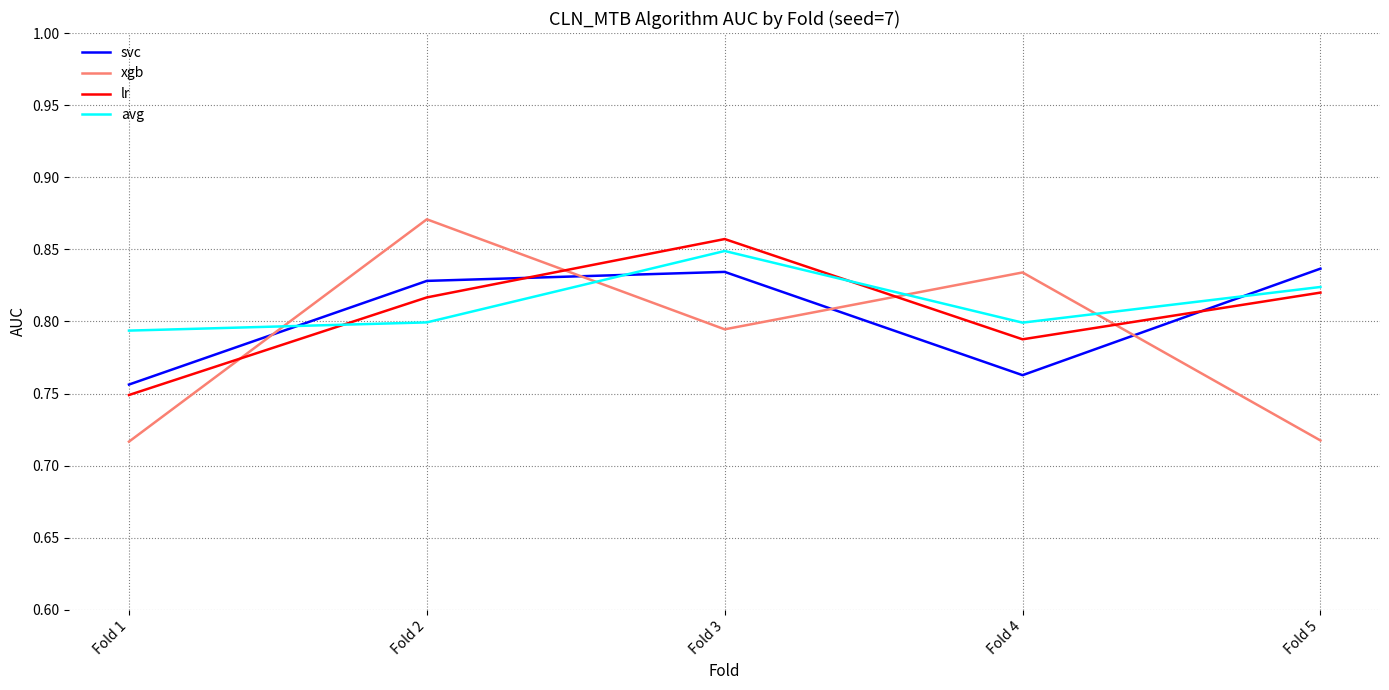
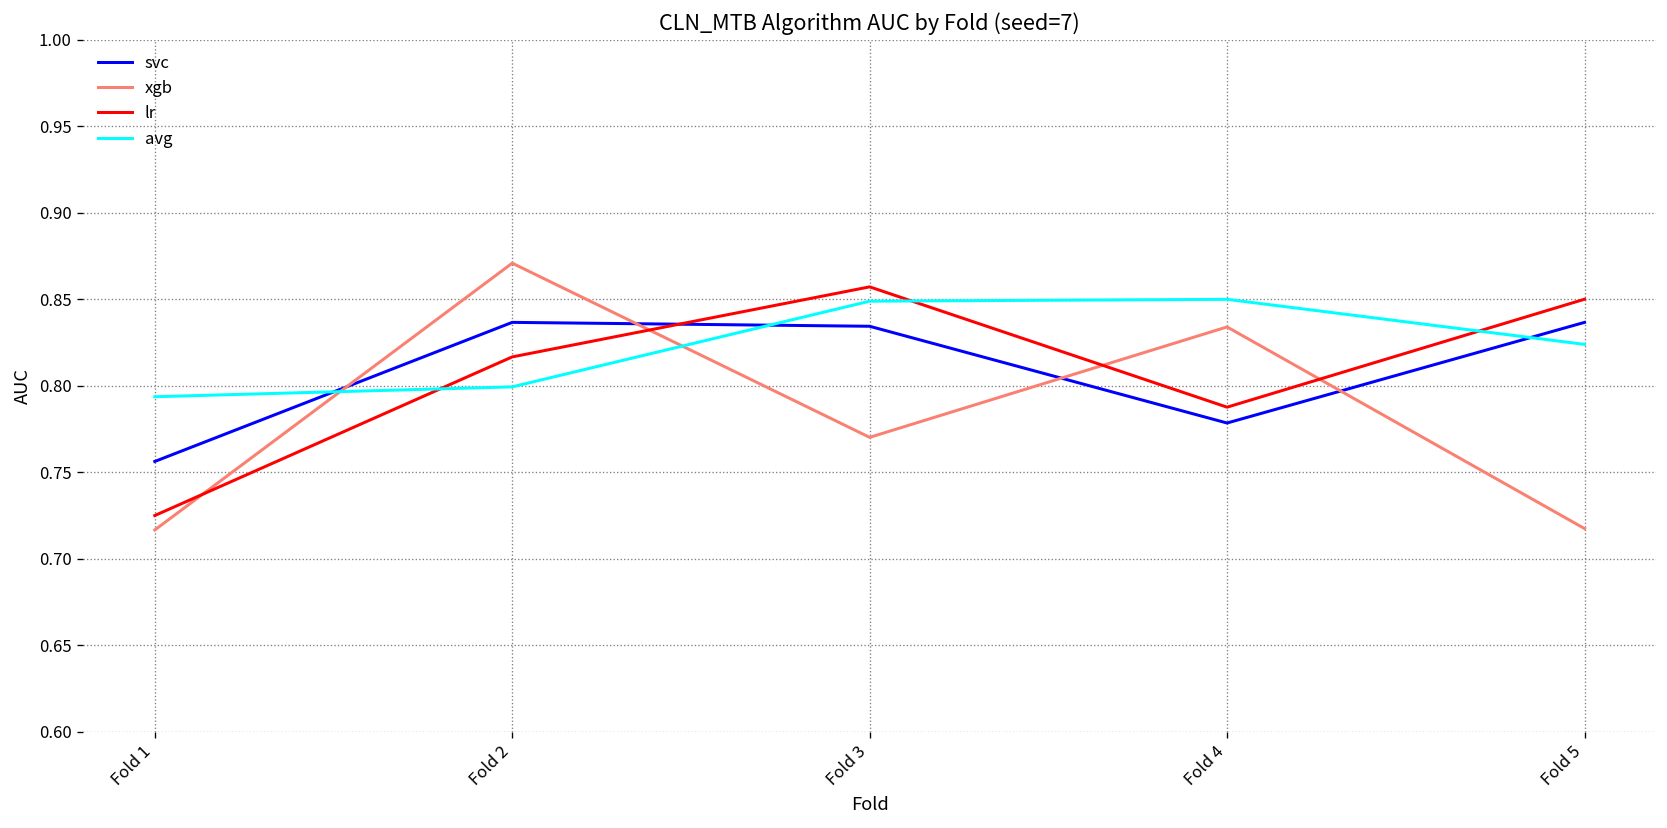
lr, Fold 1: 0.749 -> 0.725
svc, Fold 2: 0.828 -> 0.837
xgb, Fold 3: 0.795 -> 0.770
svc, Fold 4: 0.763 -> 0.778
avg, Fold 4: 0.799 -> 0.850
lr, Fold 5: 0.82 -> 0.85
